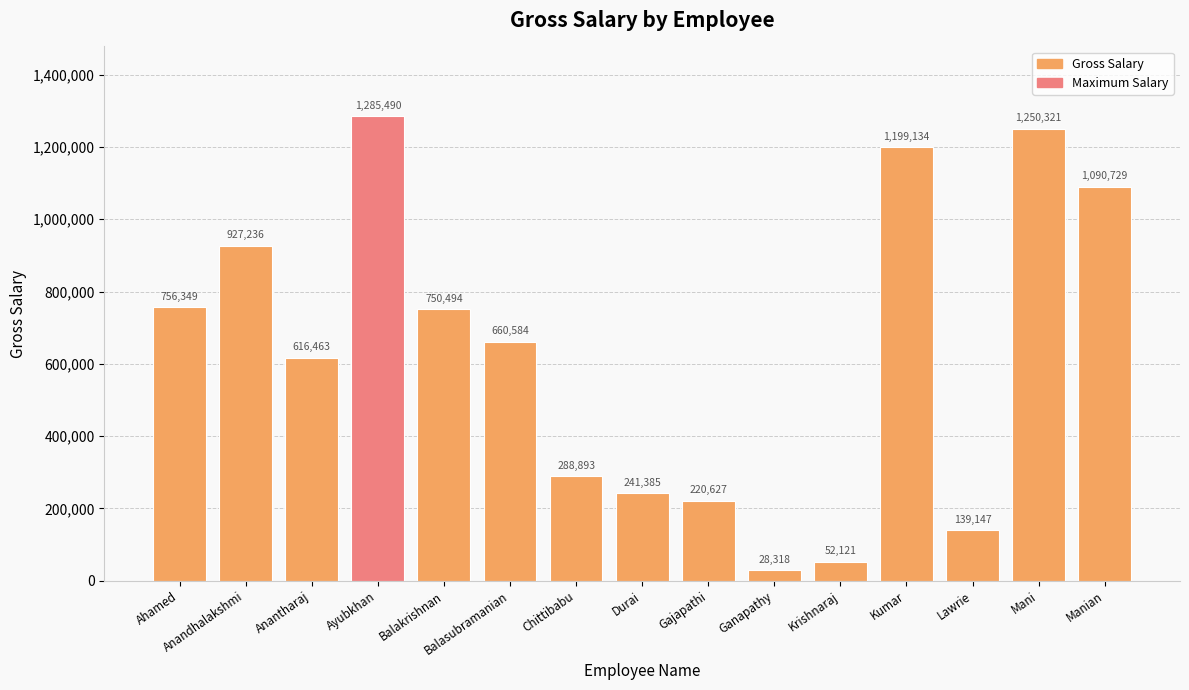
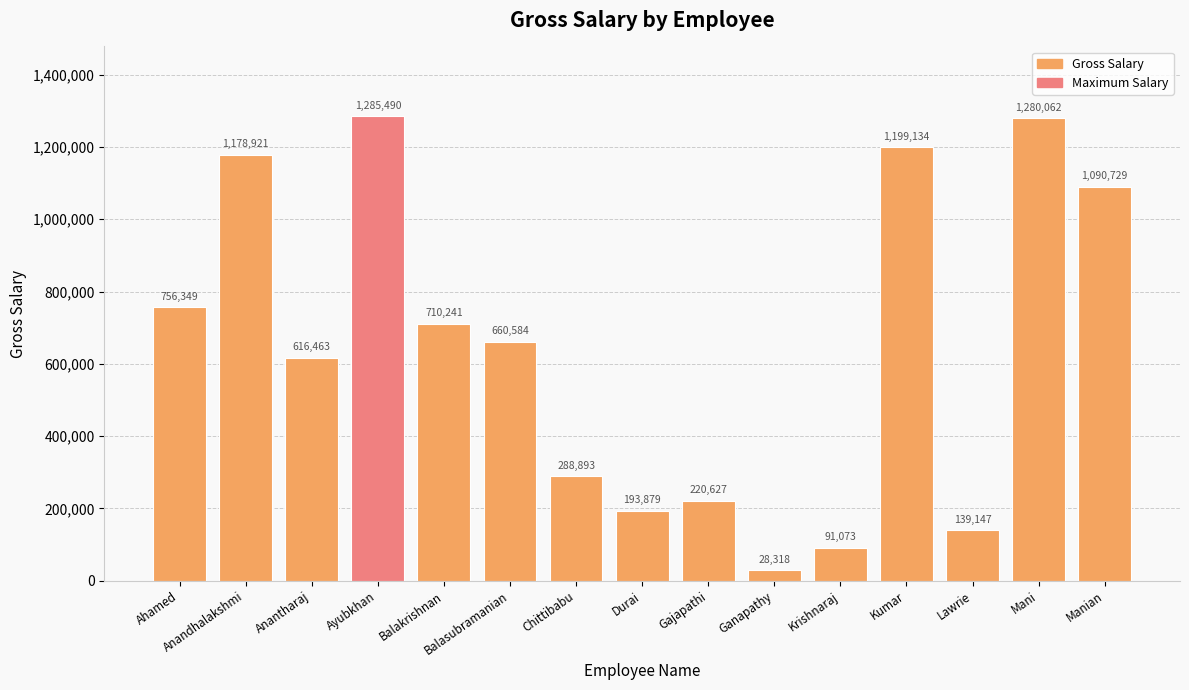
Anandhalakshmi: 927,236 -> 1,178,921
Balakrishnan: 750,494 -> 710,241
Durai: 241,385 -> 193,879
Krishnaraj: 52,121 -> 91,073
Mani: 1,250,321 -> 1,280,062
